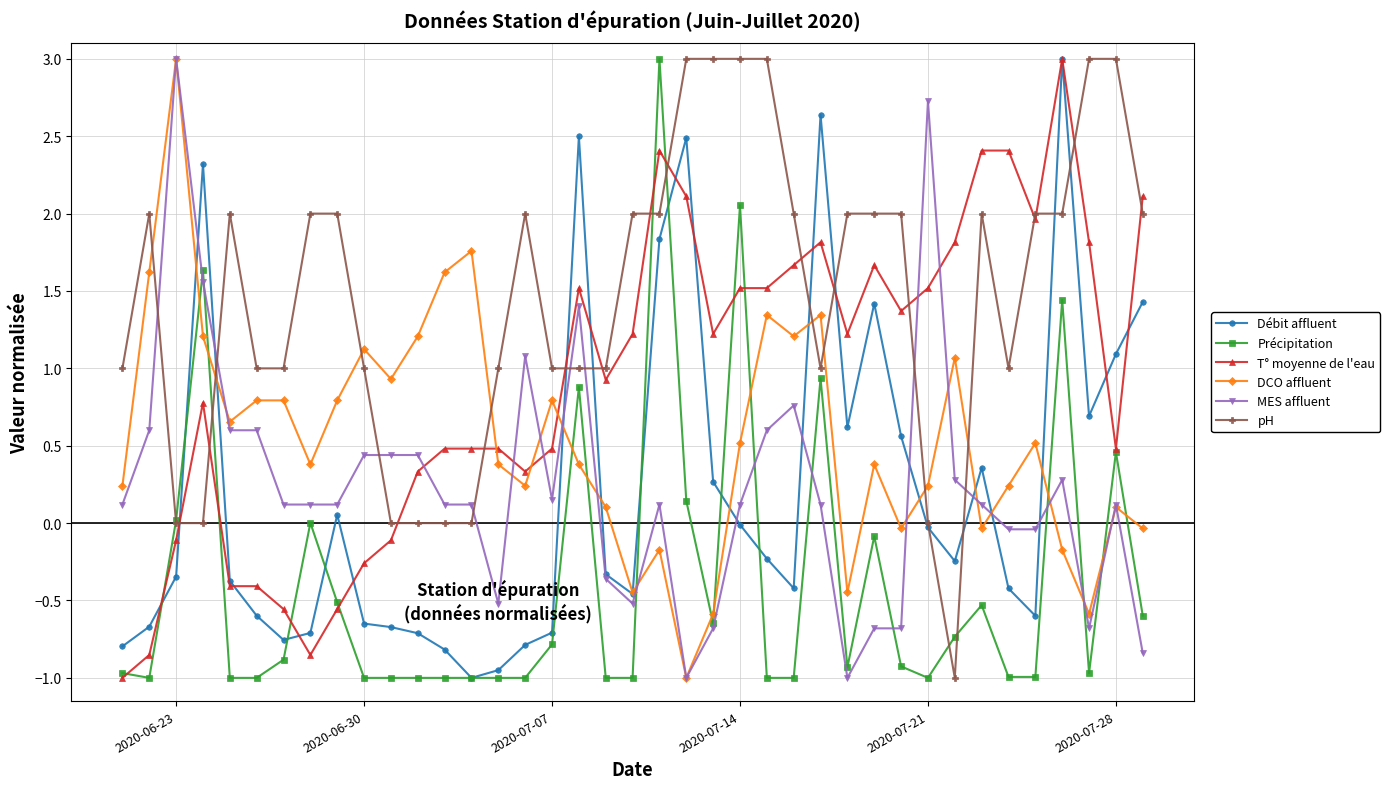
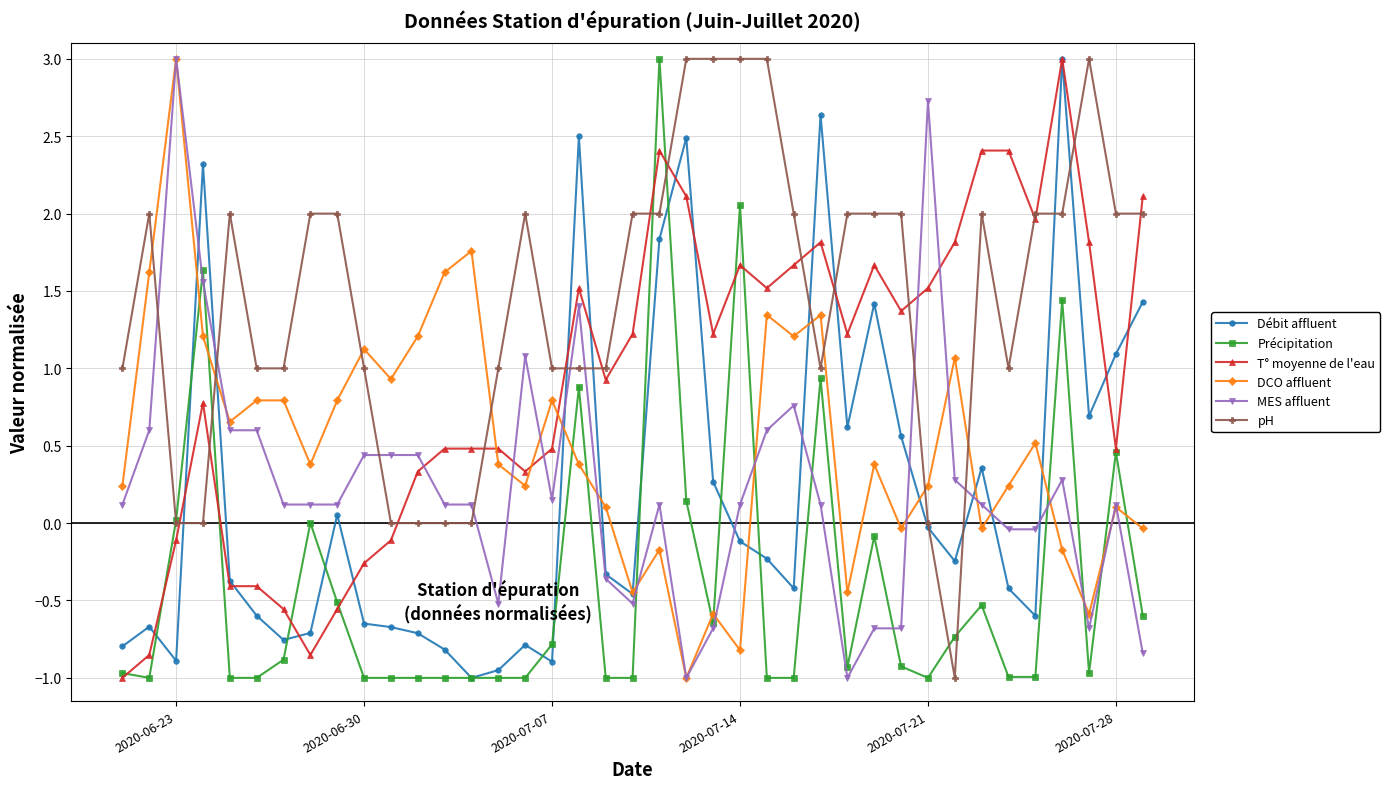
Débit affluent, 2020-06-23: -0.35 -> -0.89
Débit affluent, 2020-07-07: -0.71 -> -0.90
Débit affluent, 2020-07-14: -0.01 -> -0.12
T° moyenne de l'eau, 2020-07-14: 1.52 -> 1.67
DCO affluent, 2020-07-14: 0.52 -> -0.82
pH, 2020-07-28: 3.00 -> 2.00
